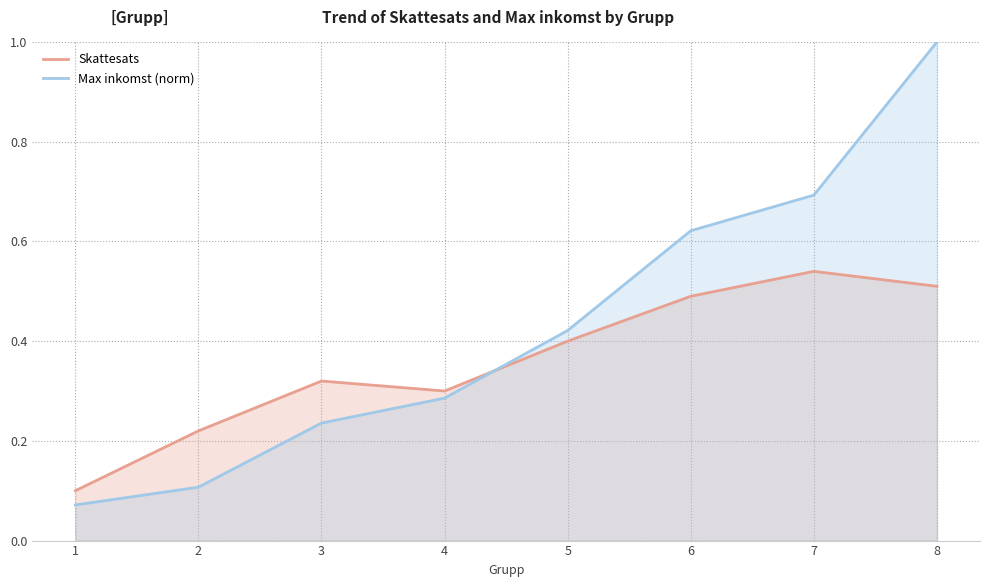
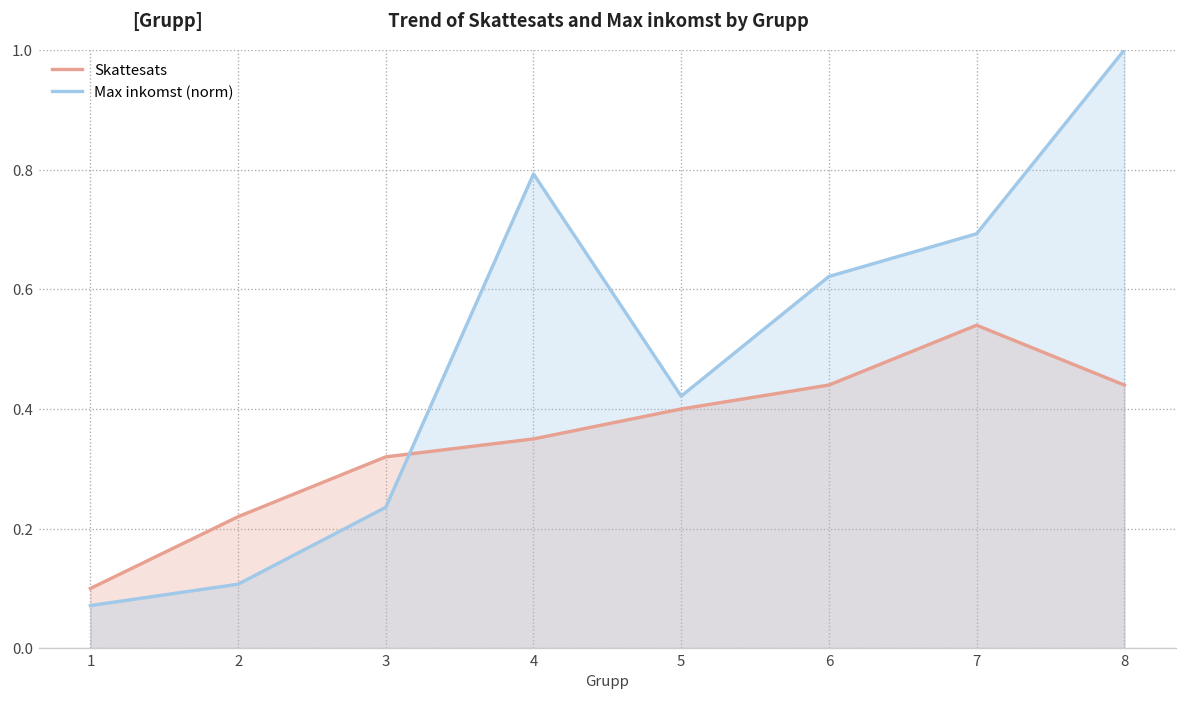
Skattesats, 4: 0.30 -> 0.35
Max inkomst (norm), 4: 0.29 -> 0.79
Skattesats, 6: 0.49 -> 0.44
Skattesats, 8: 0.51 -> 0.44
